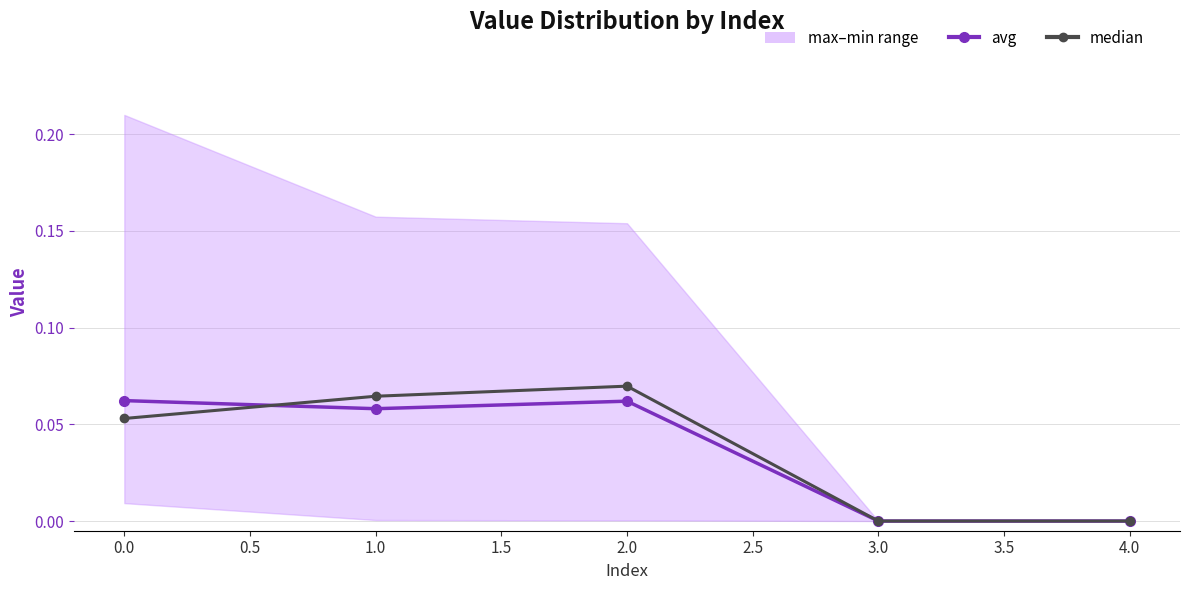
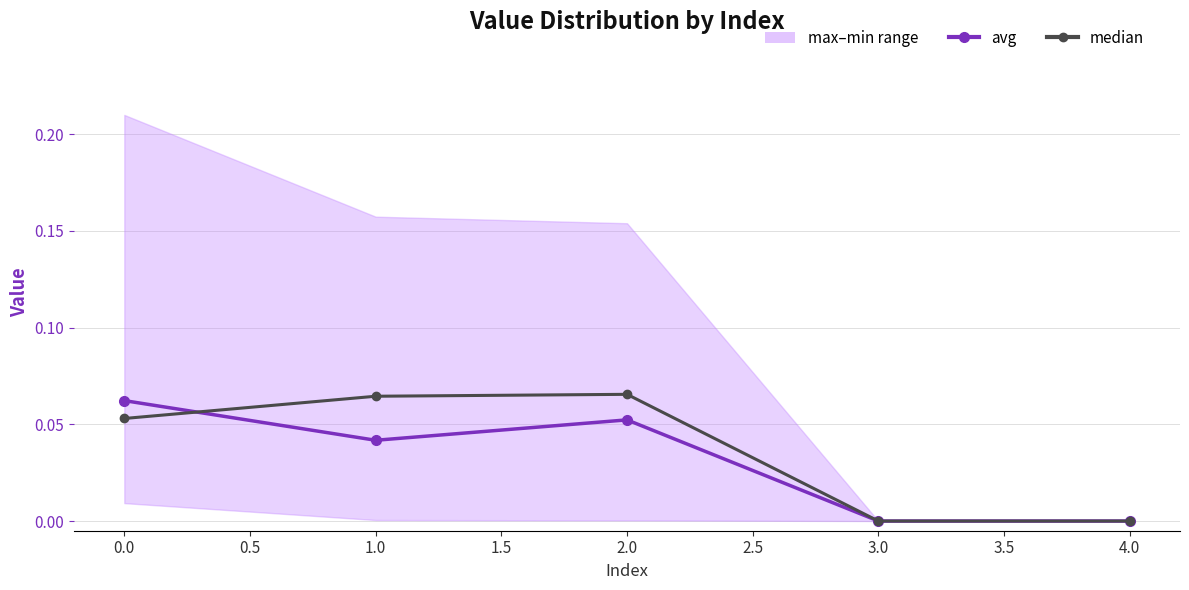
avg, 1.0: 0.058 -> 0.042
avg, 2.0: 0.062 -> 0.052
median, 2.0: 0.070 -> 0.066
